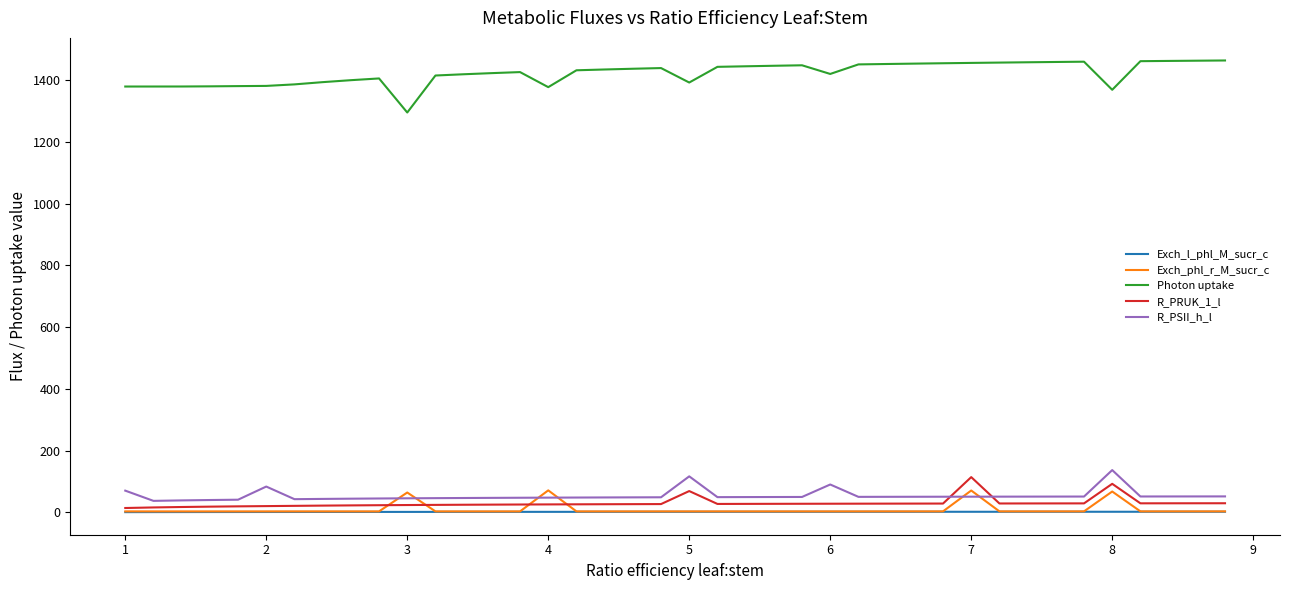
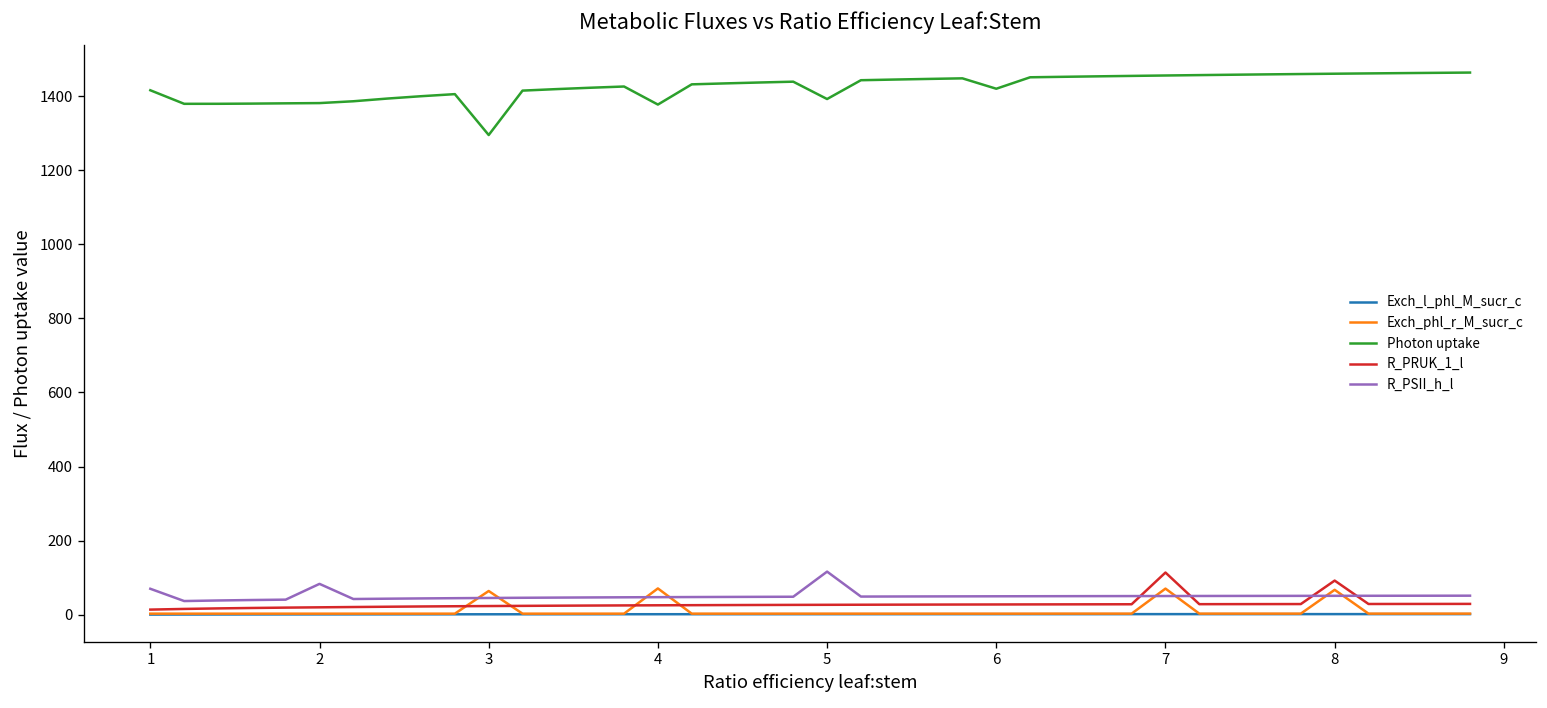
Photon uptake, 1: 1380 -> 1420
R_PRUK_1_l, 5: 70 -> 30
R_PSII_h_l, 6: 90 -> 50
Photon uptake, 8: 1370 -> 1460
R_PSII_h_l, 8: 140 -> 50
